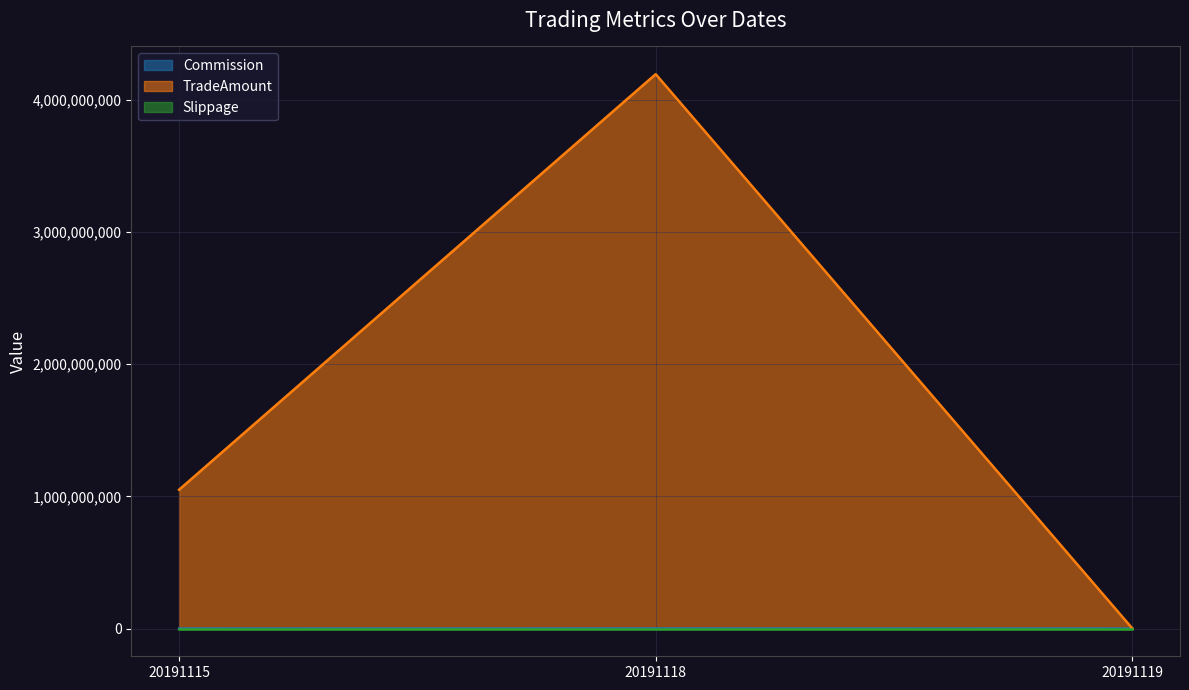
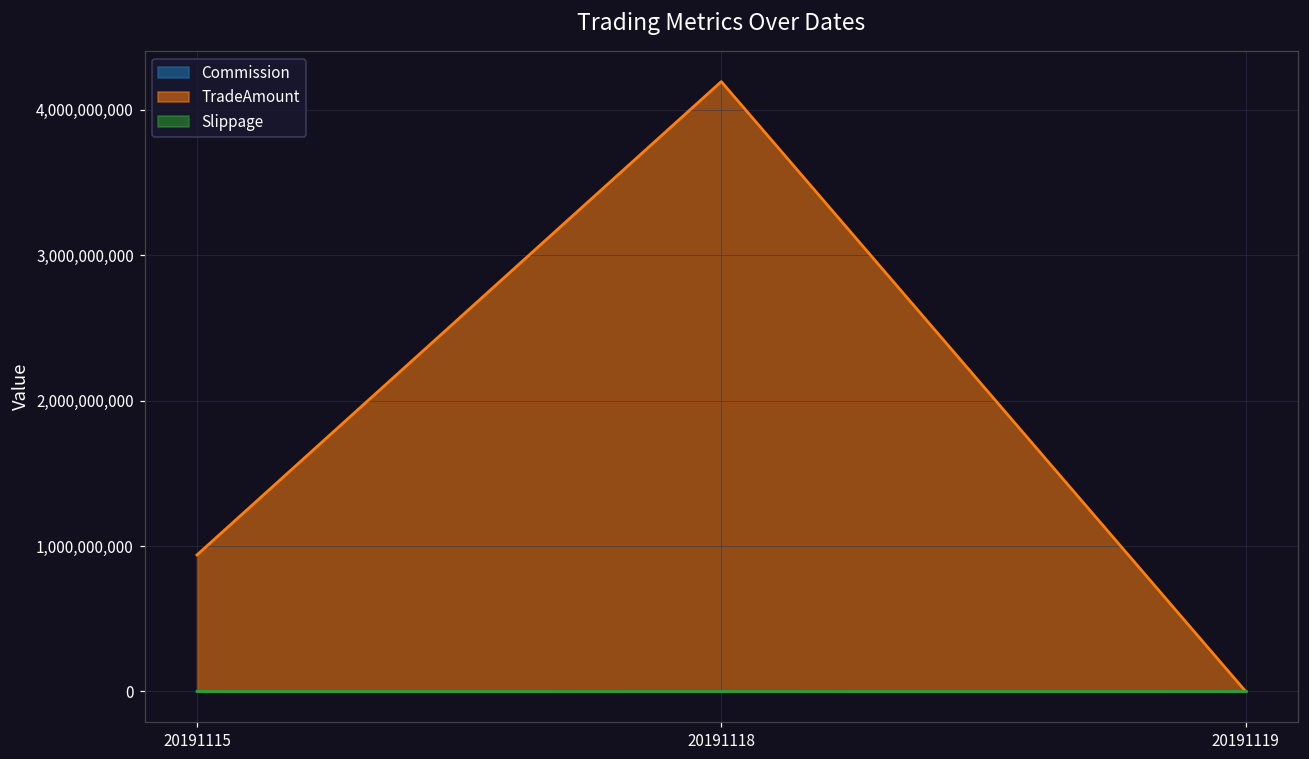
TradeAmount, 20191115: 1,050,000,000 -> 940,000,000
